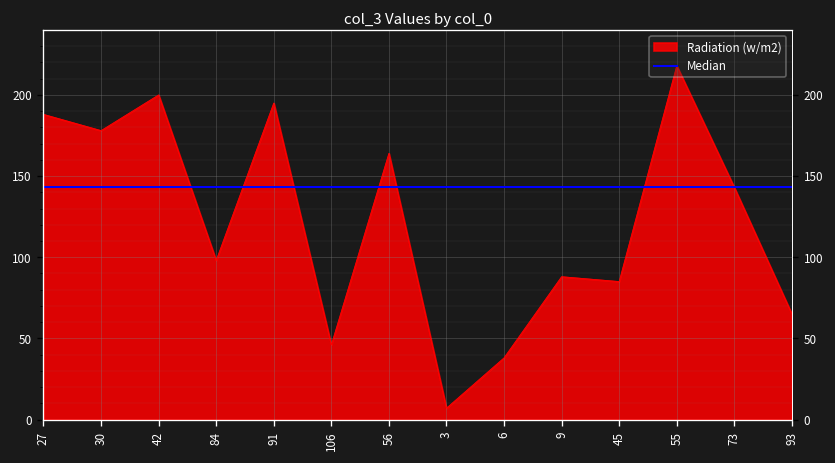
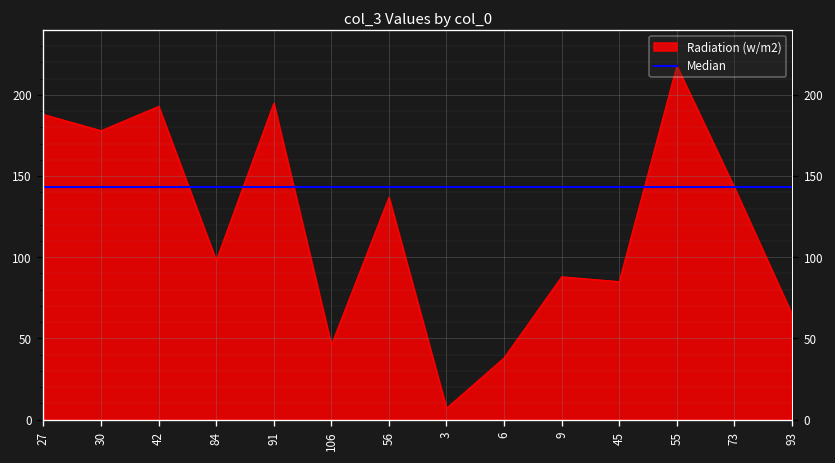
42: 200 -> 193
56: 164 -> 137
